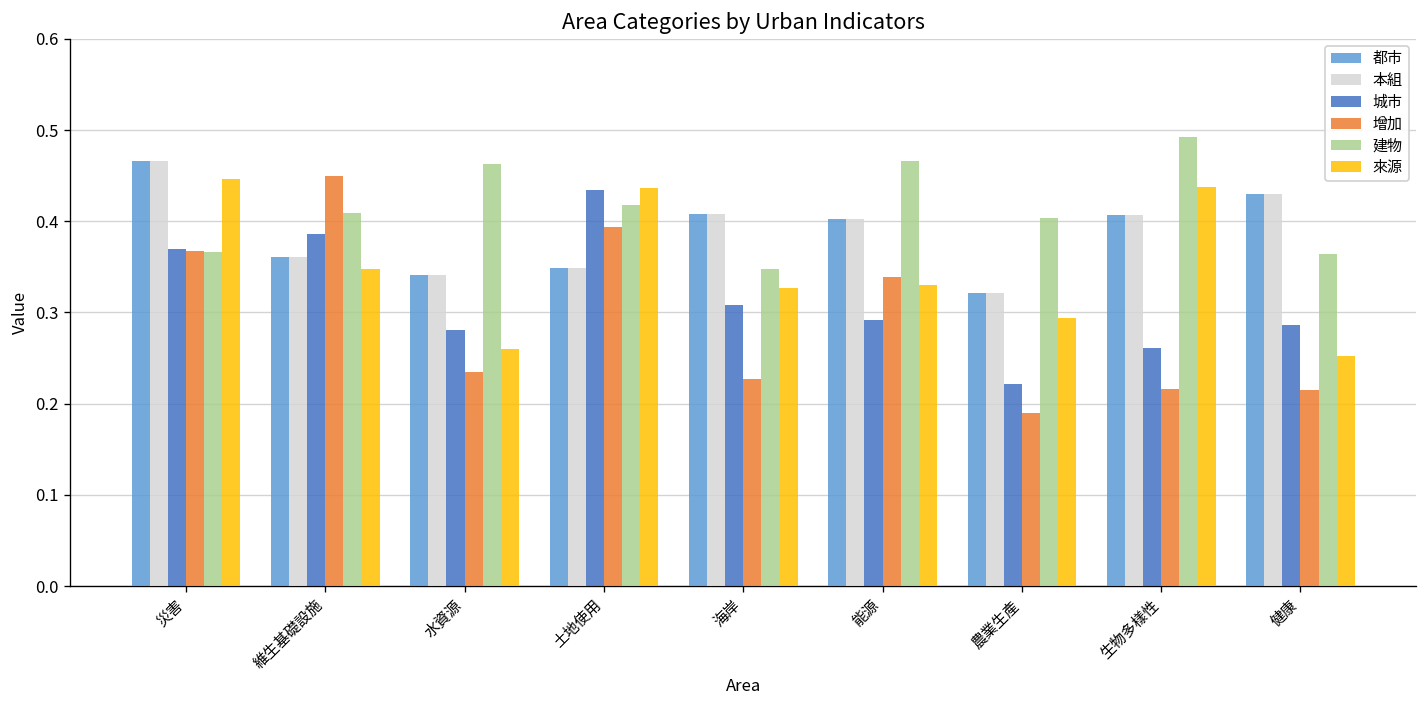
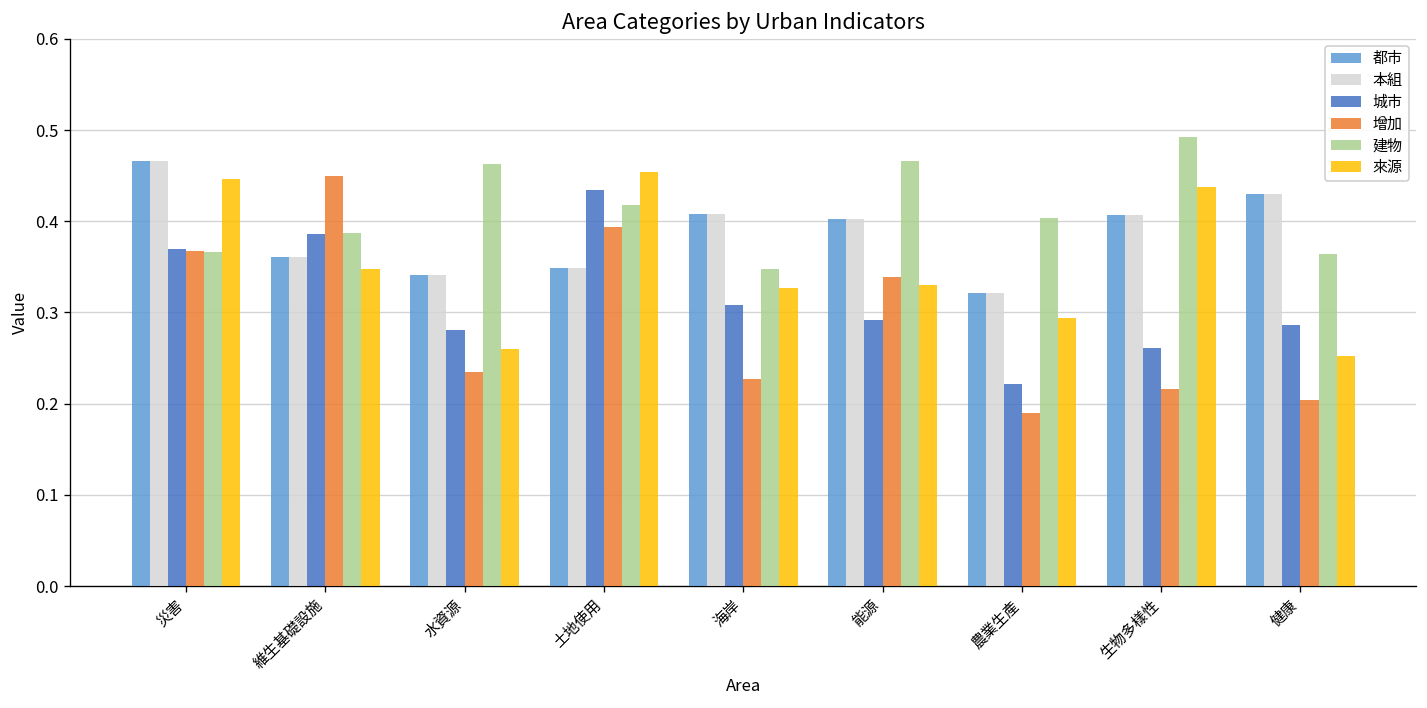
建物, 維生基礎設施: 0.41 -> 0.39
來源, 土地使用: 0.44 -> 0.45
增加, 健康: 0.21 -> 0.20
